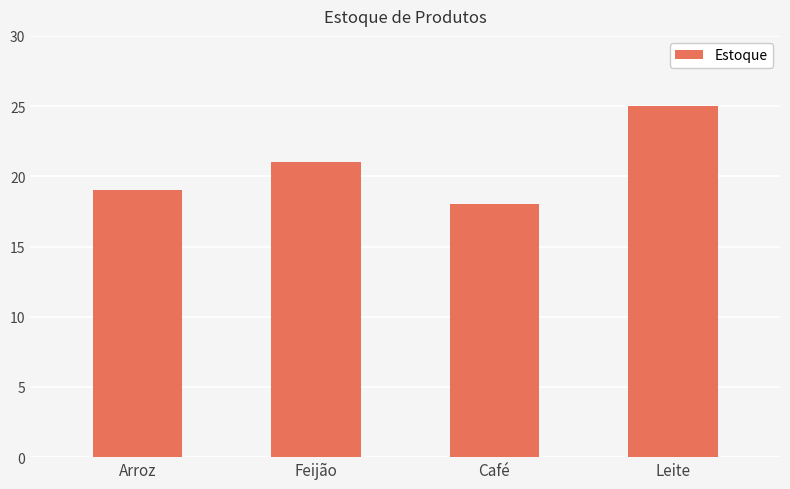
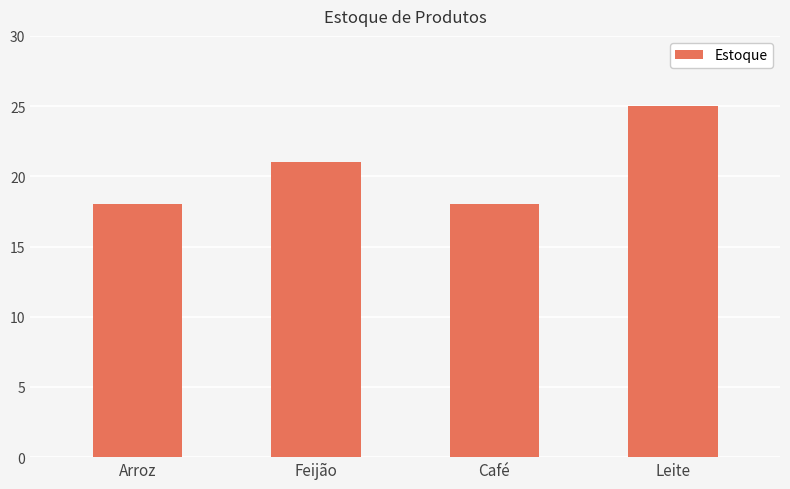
Arroz: 19 -> 18
